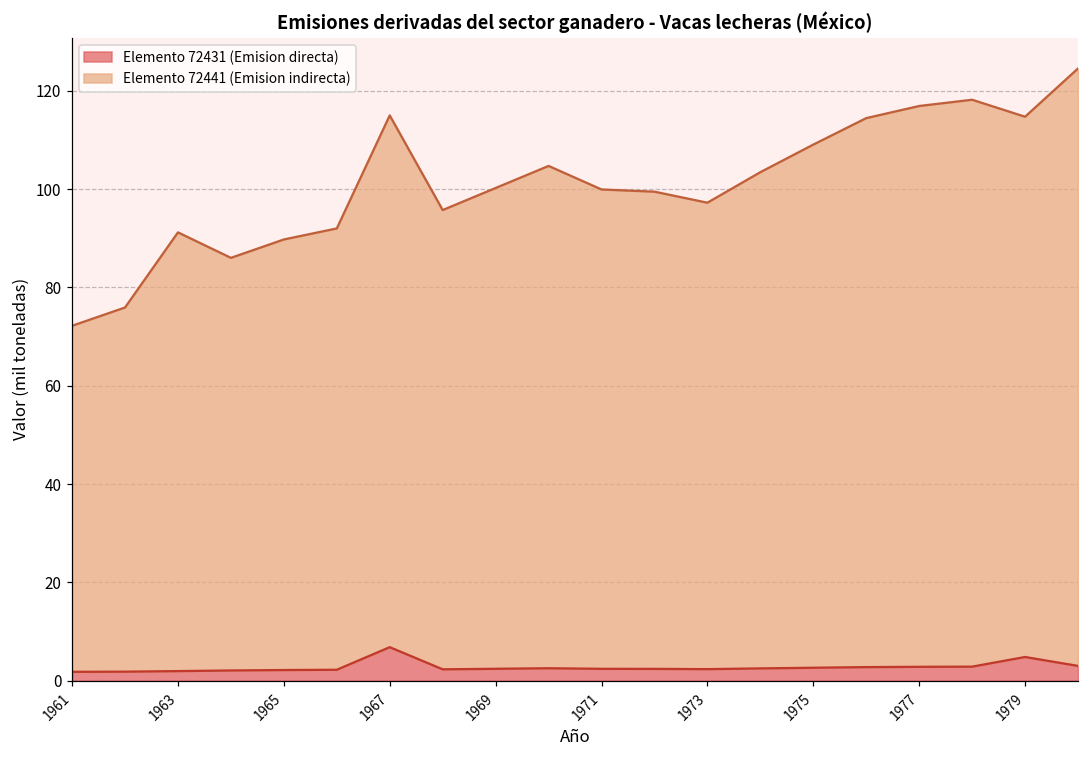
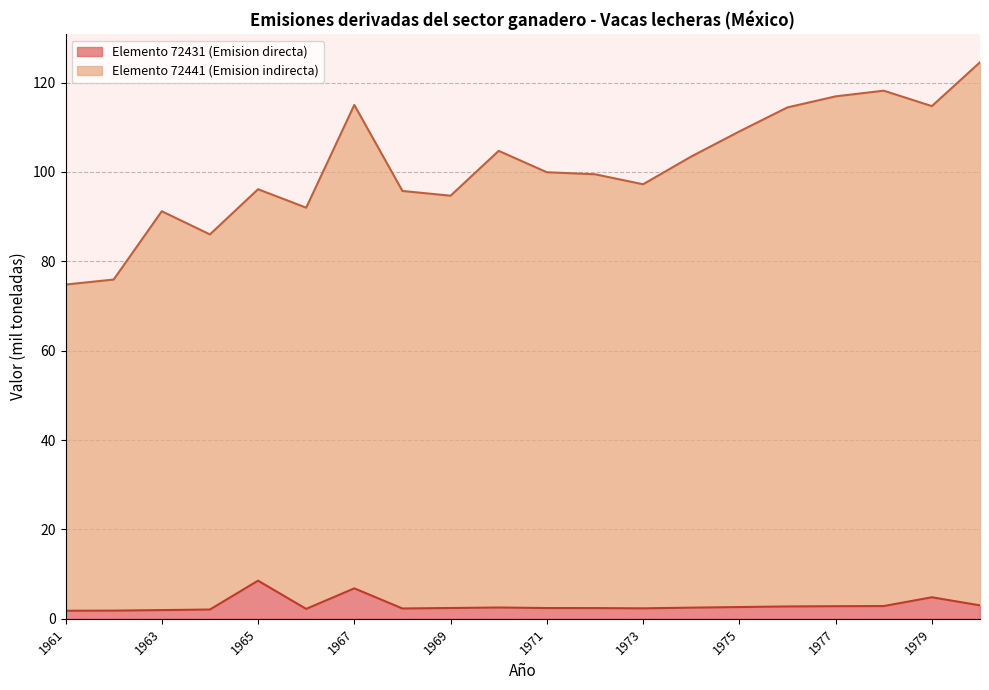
Elemento 72441 (Emision indirecta), 1961: 70 -> 73
Elemento 72431 (Emision directa), 1965: 2 -> 9
Elemento 72441 (Emision indirecta), 1969: 98 -> 92
